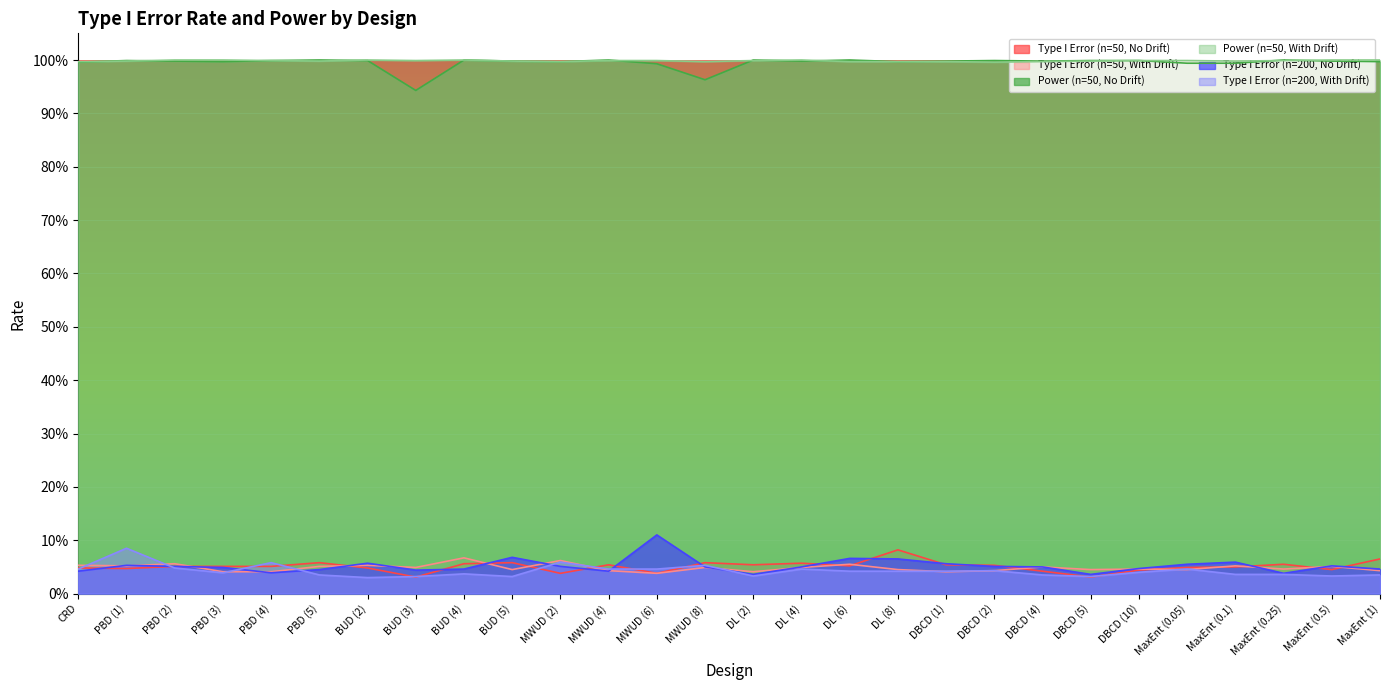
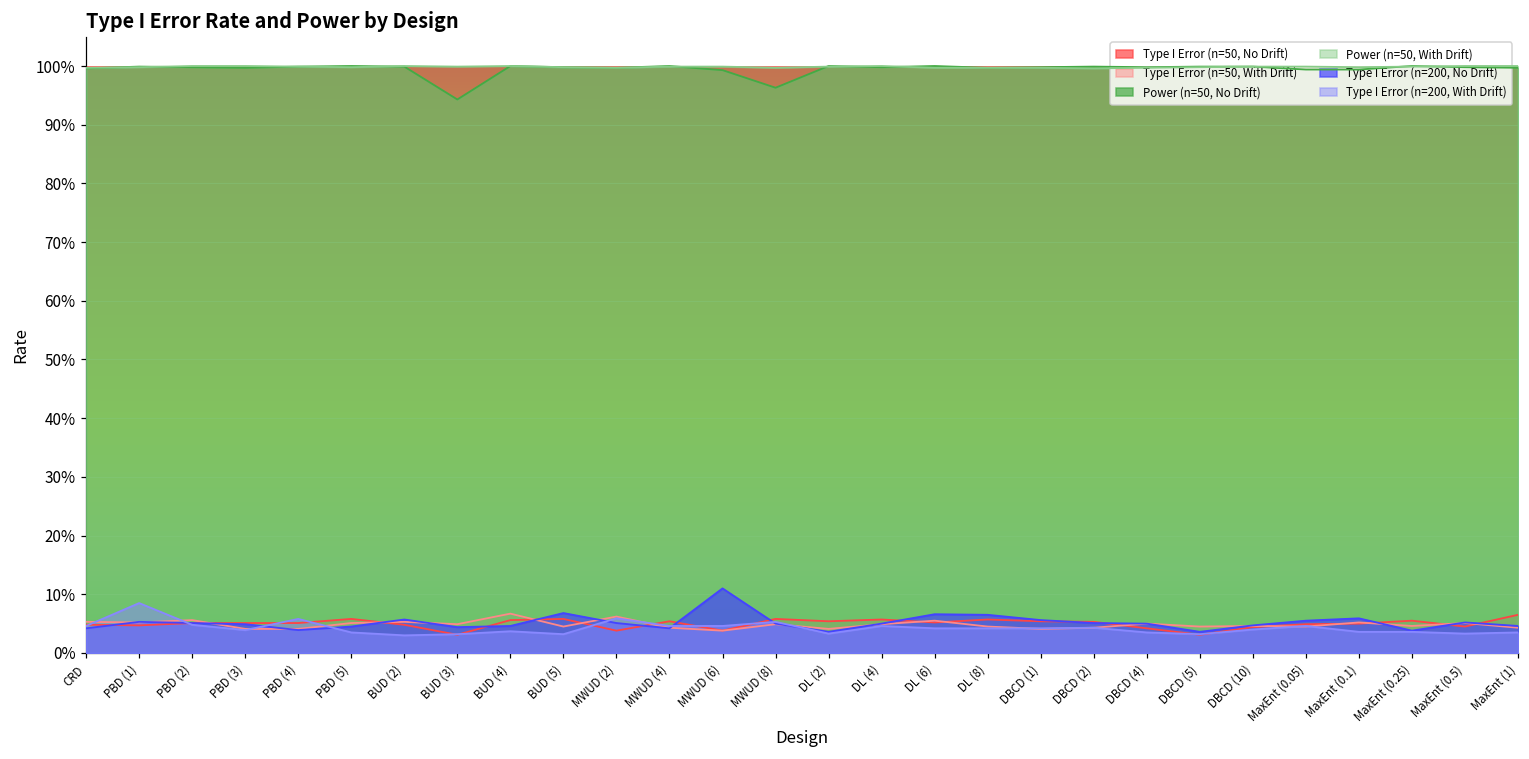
Type I Error (n=50, No Drift), DL (8): 8% -> 6%
